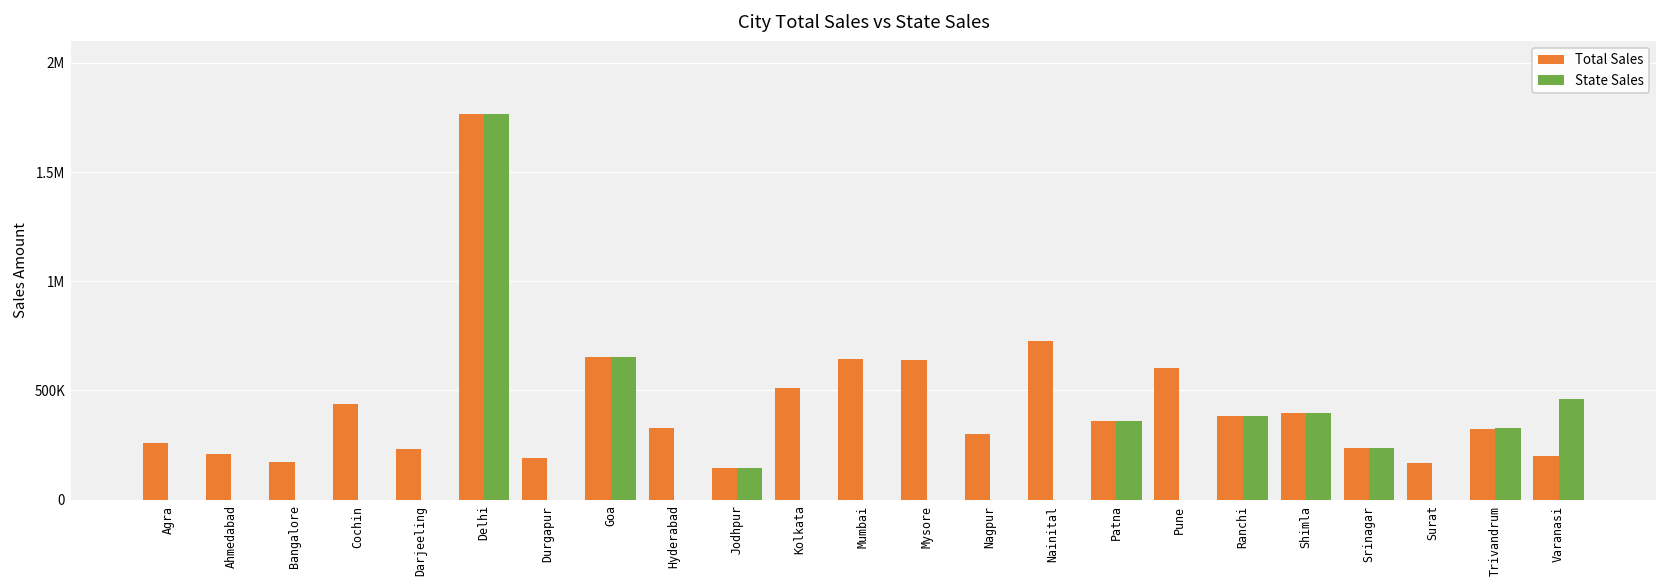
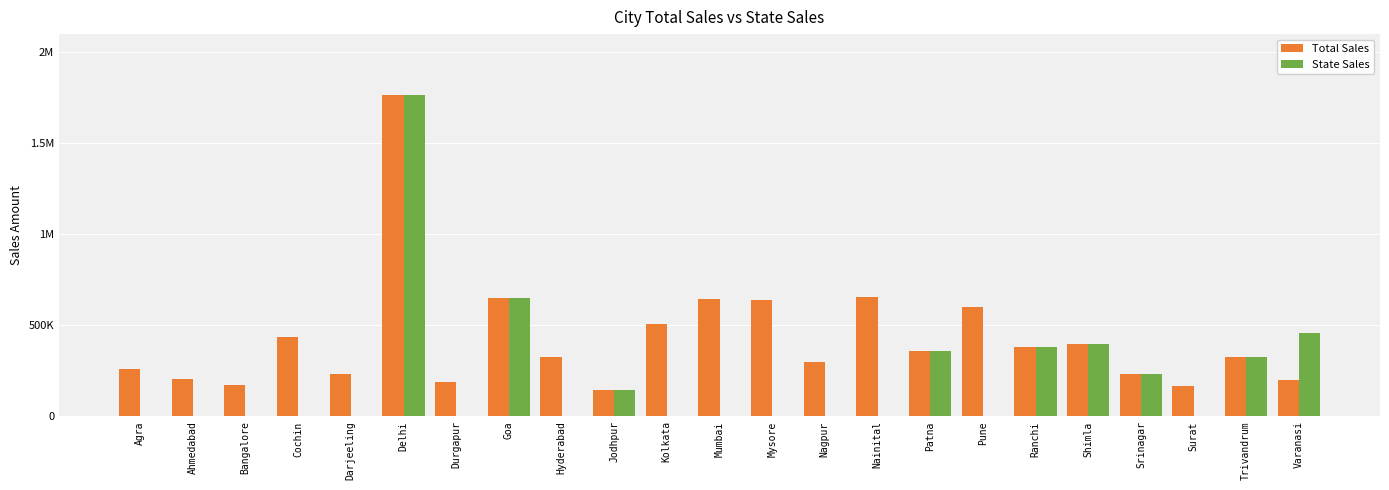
Total Sales, Nainital: 730000 -> 660000
